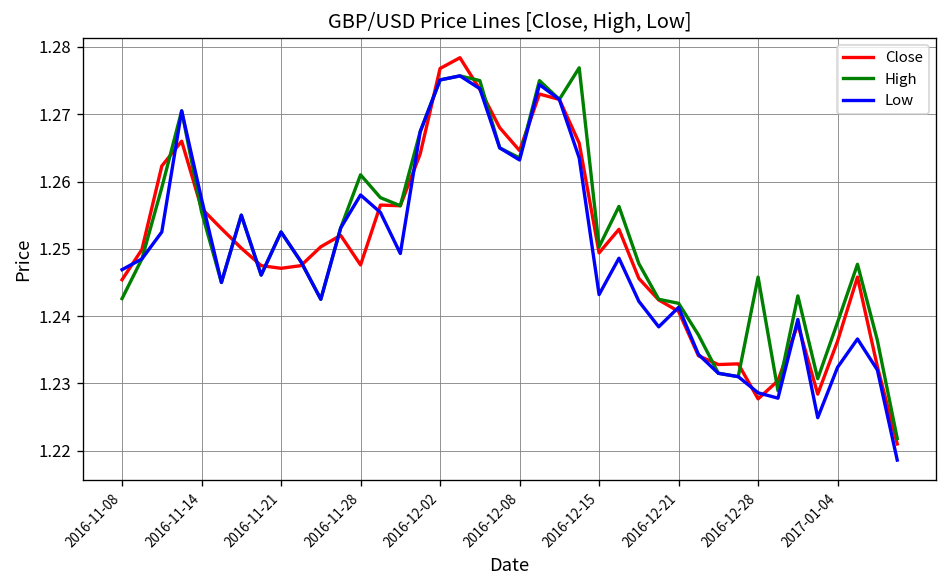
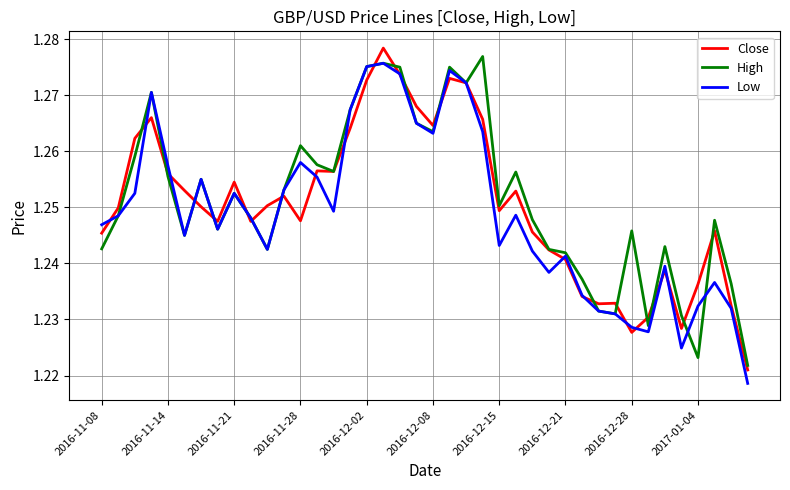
Close, 2016-11-21: 1.247 -> 1.255
Close, 2016-12-02: 1.277 -> 1.273
High, 2017-01-04: 1.239 -> 1.223
